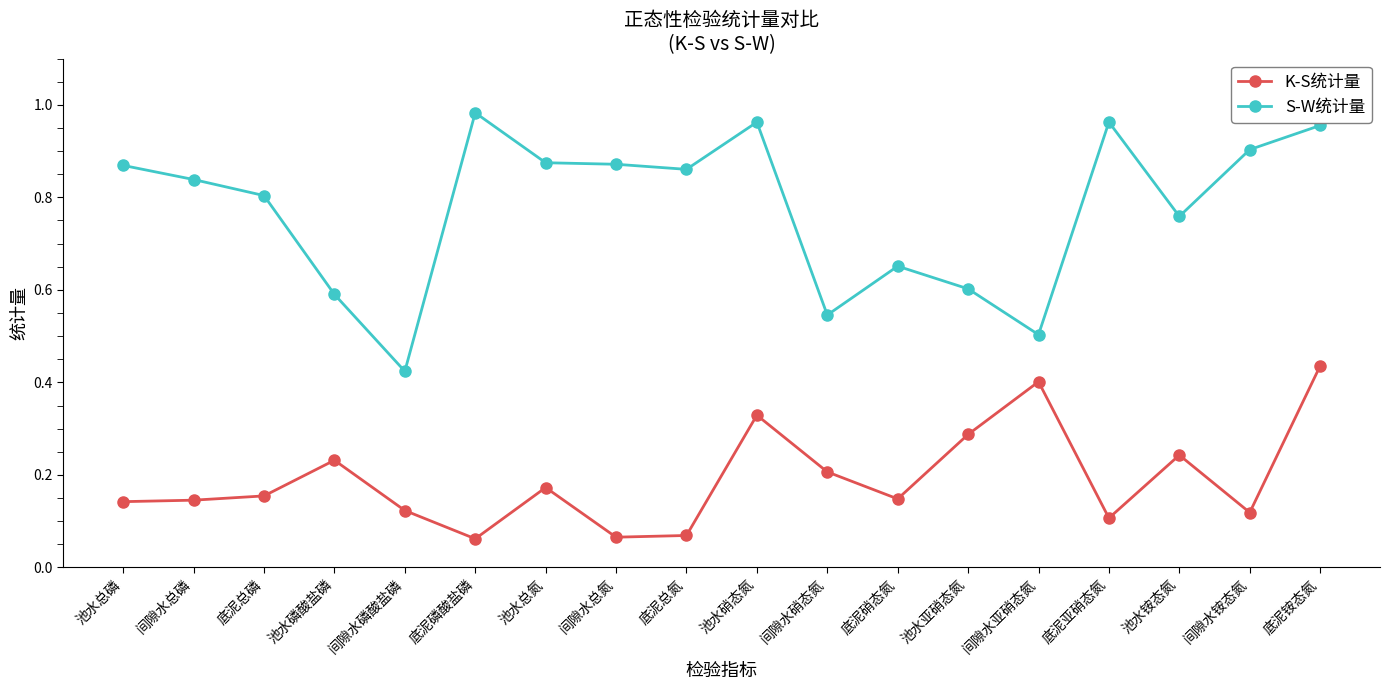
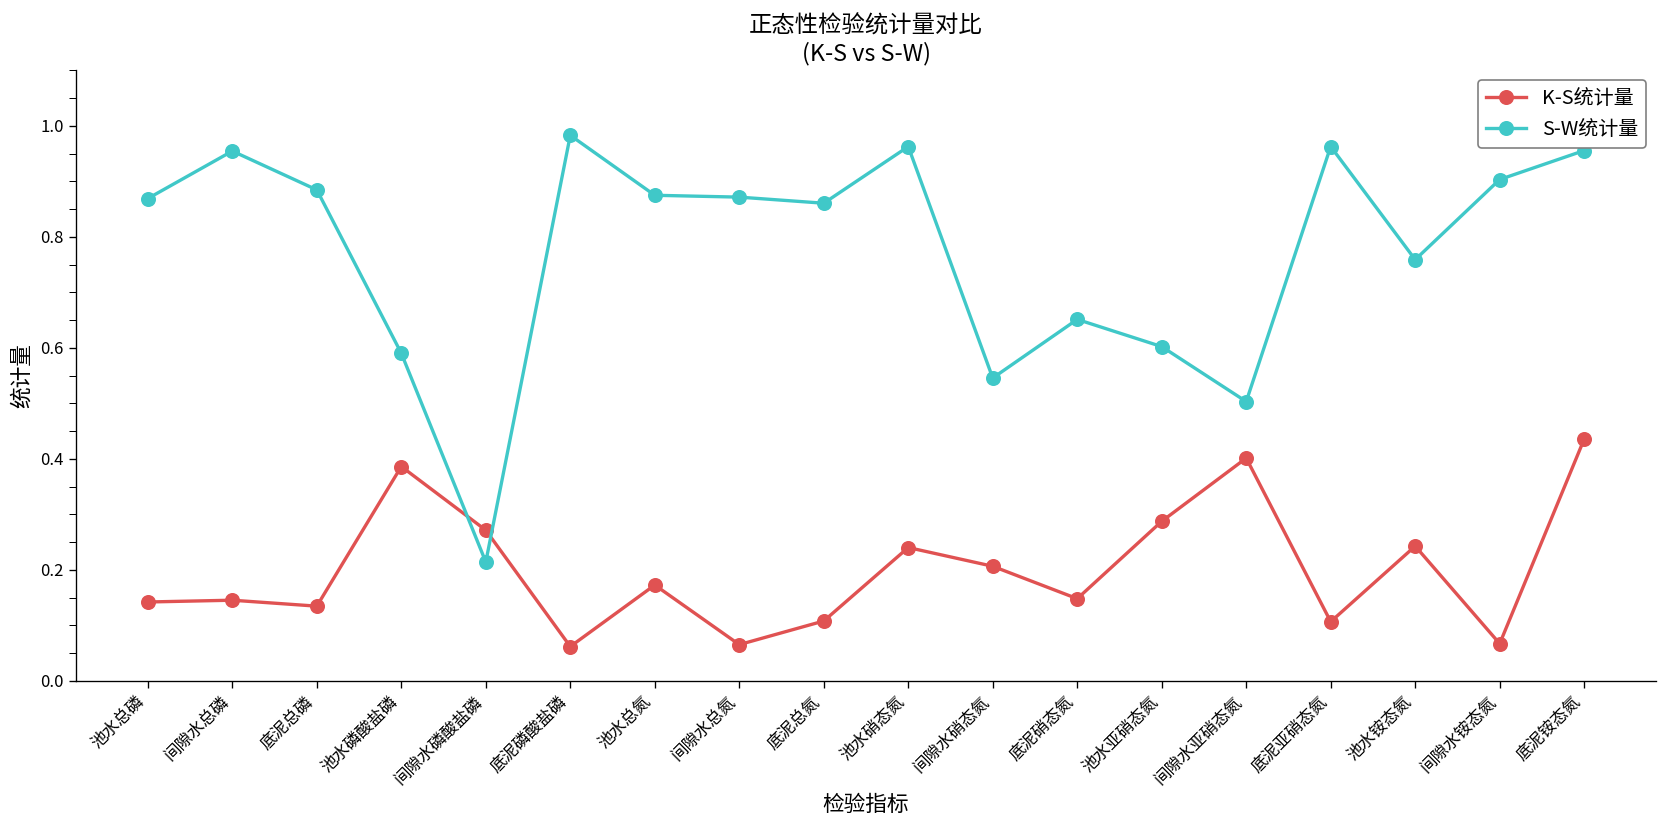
S-W统计量, 间隙水总磷: 0.84 -> 0.95
K-S统计量, 底泥总磷: 0.15 -> 0.13
S-W统计量, 底泥总磷: 0.80 -> 0.88
K-S统计量, 池水磷酸盐磷: 0.23 -> 0.39
K-S统计量, 间隙水磷酸盐磷: 0.12 -> 0.27
S-W统计量, 间隙水磷酸盐磷: 0.42 -> 0.21
K-S统计量, 底泥总氮: 0.07 -> 0.11
K-S统计量, 池水硝态氮: 0.33 -> 0.24
K-S统计量, 间隙水铵态氮: 0.12 -> 0.07
